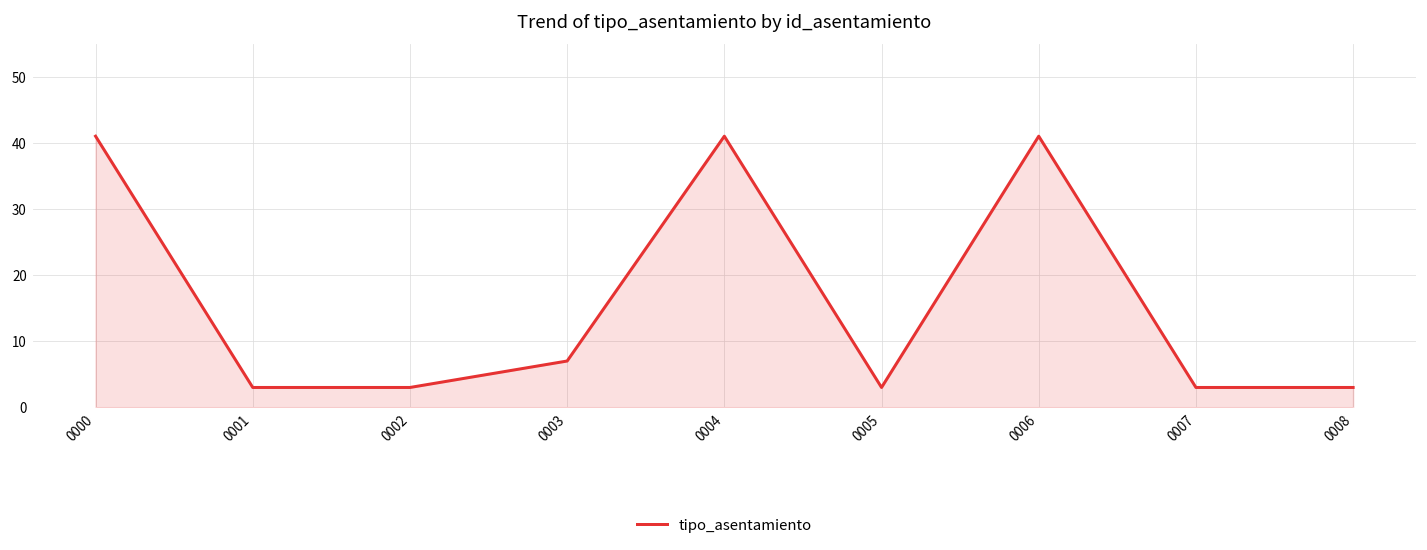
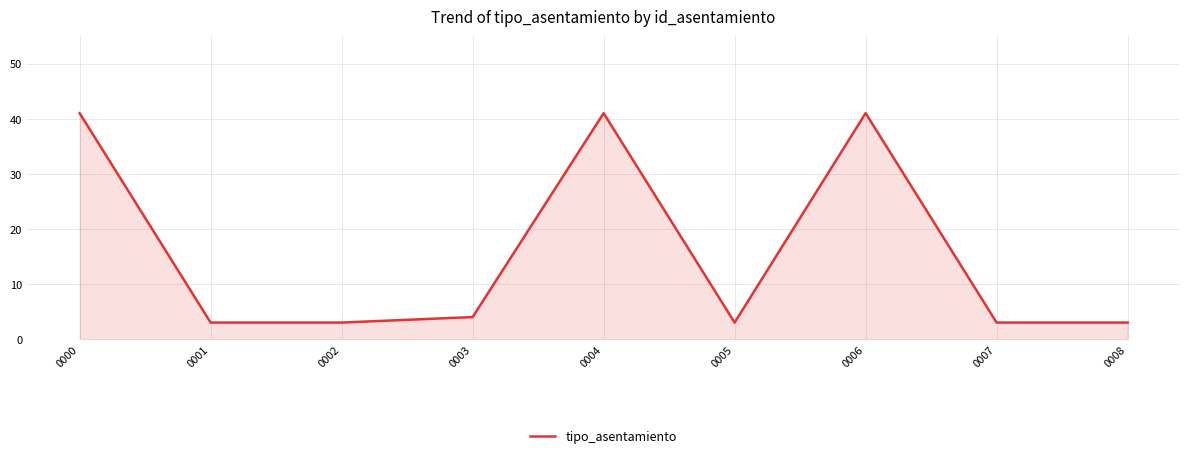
0003: 7 -> 4
